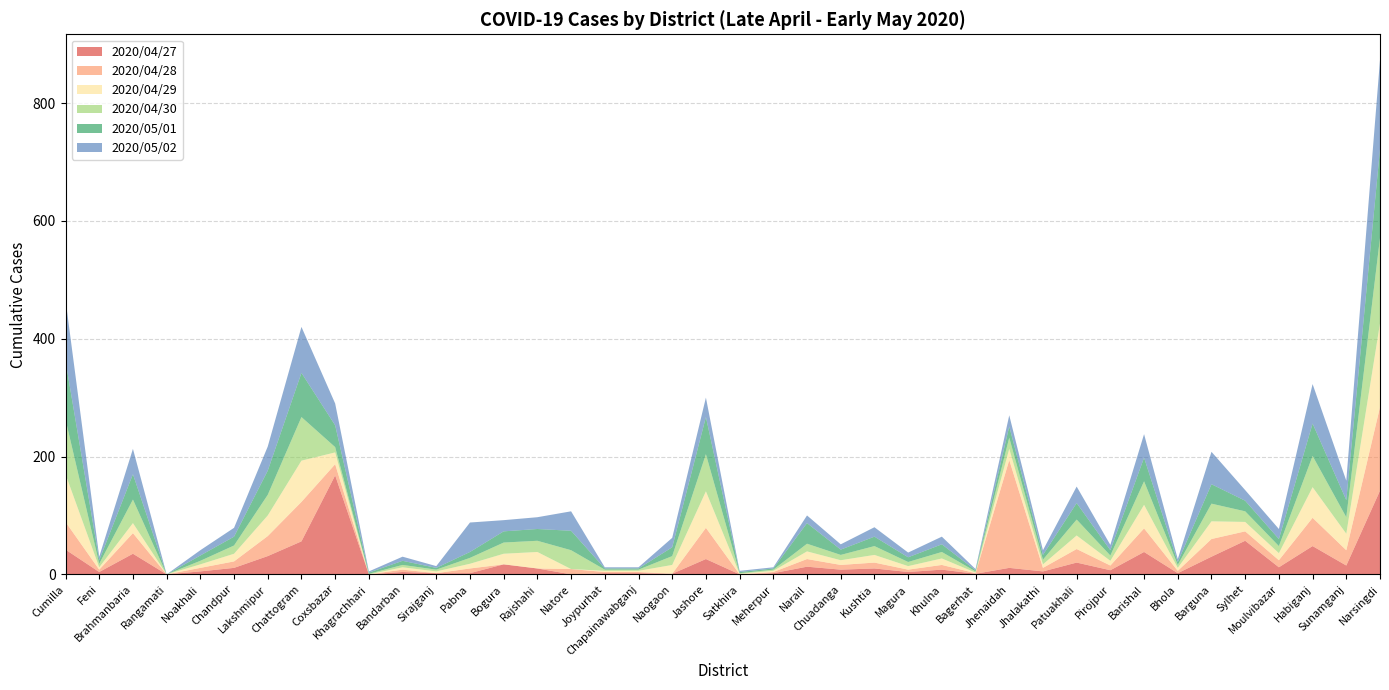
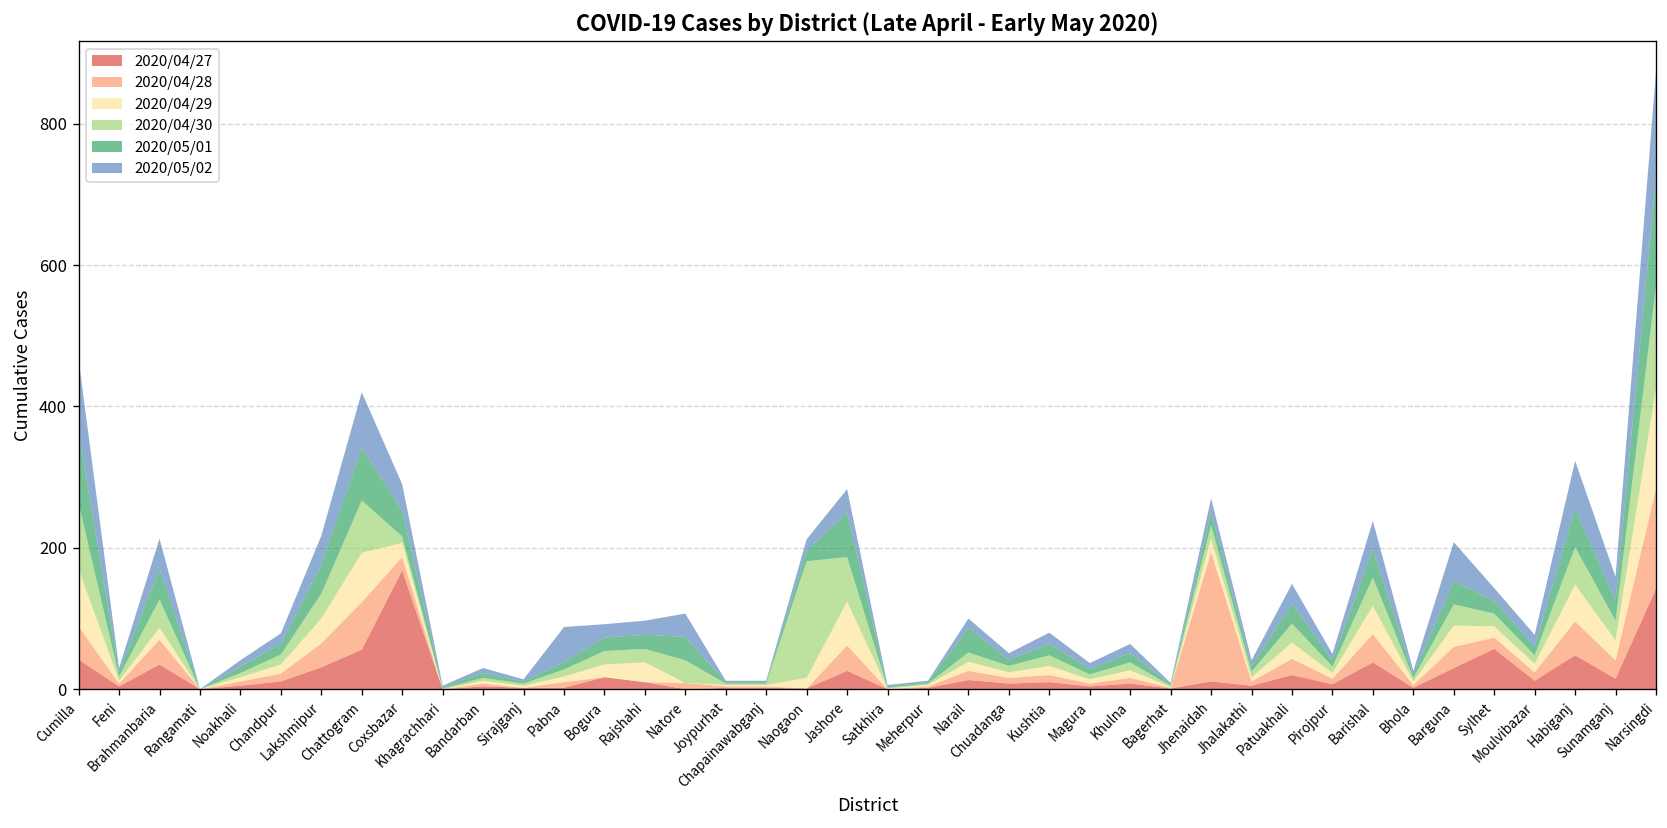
2020/04/30, Naogaon: 20 -> 170
2020/04/28, Jashore: 50 -> 40
